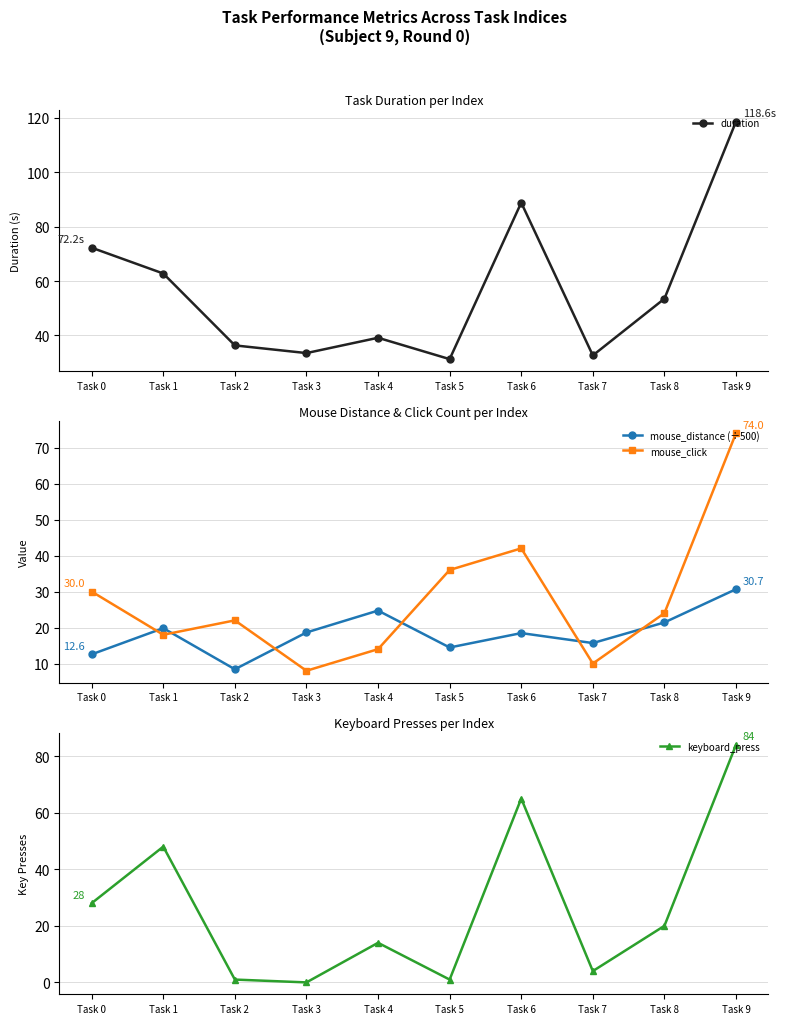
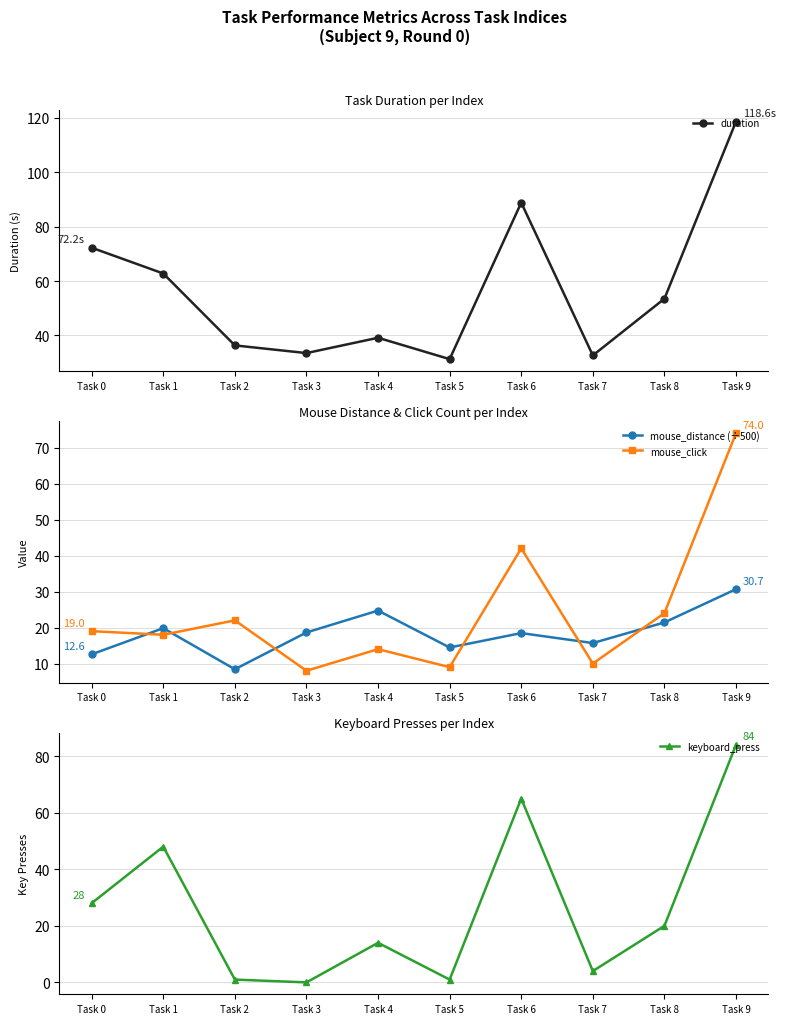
Mouse Distance & Click Count per Index, mouse_click, Task 0: 30.0 -> 19.0
Mouse Distance & Click Count per Index, mouse_click, Task 5: 36 -> 9
